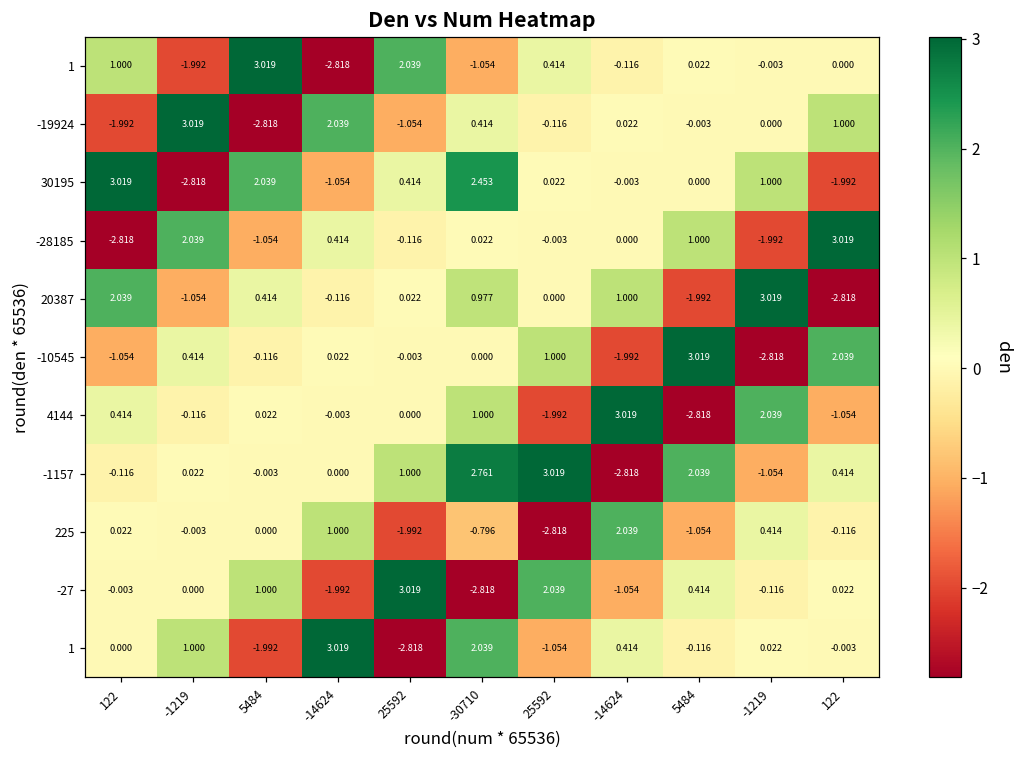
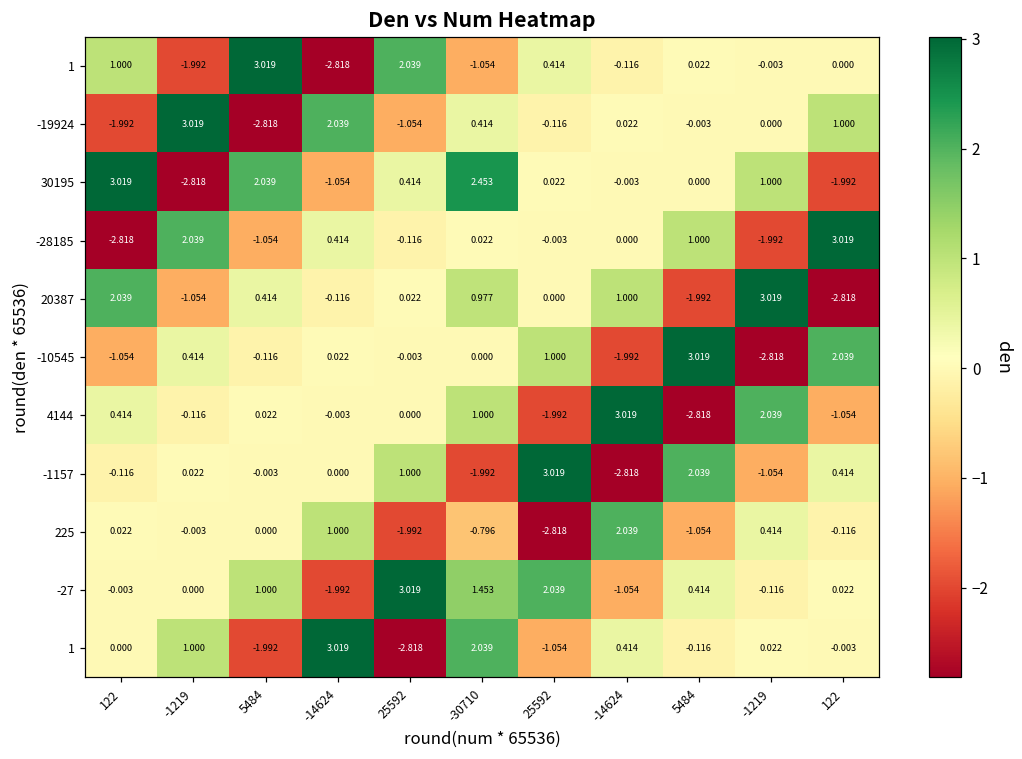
-1157, -30710: 2.761 -> -1.992
-27, -30710: -2.818 -> 1.453
